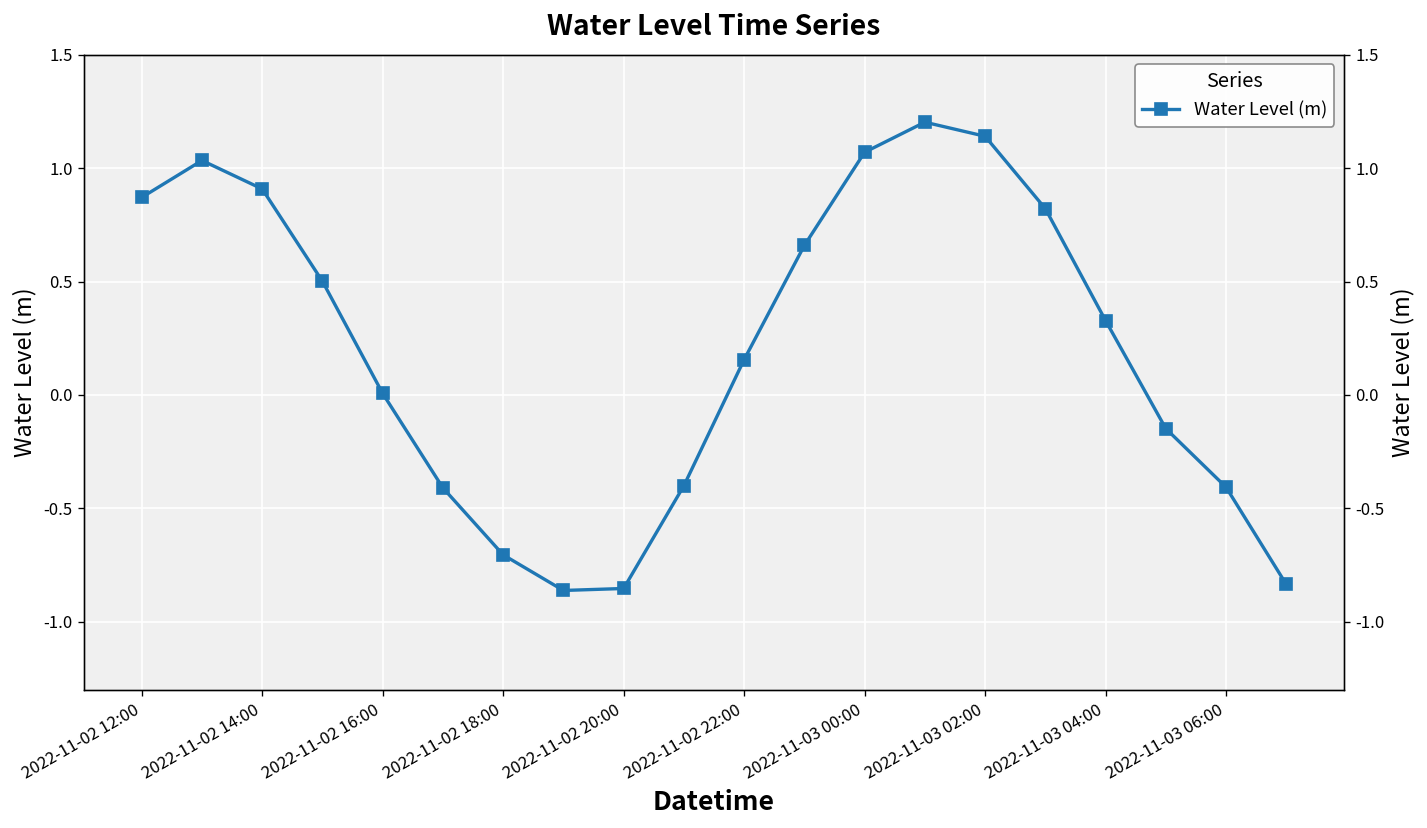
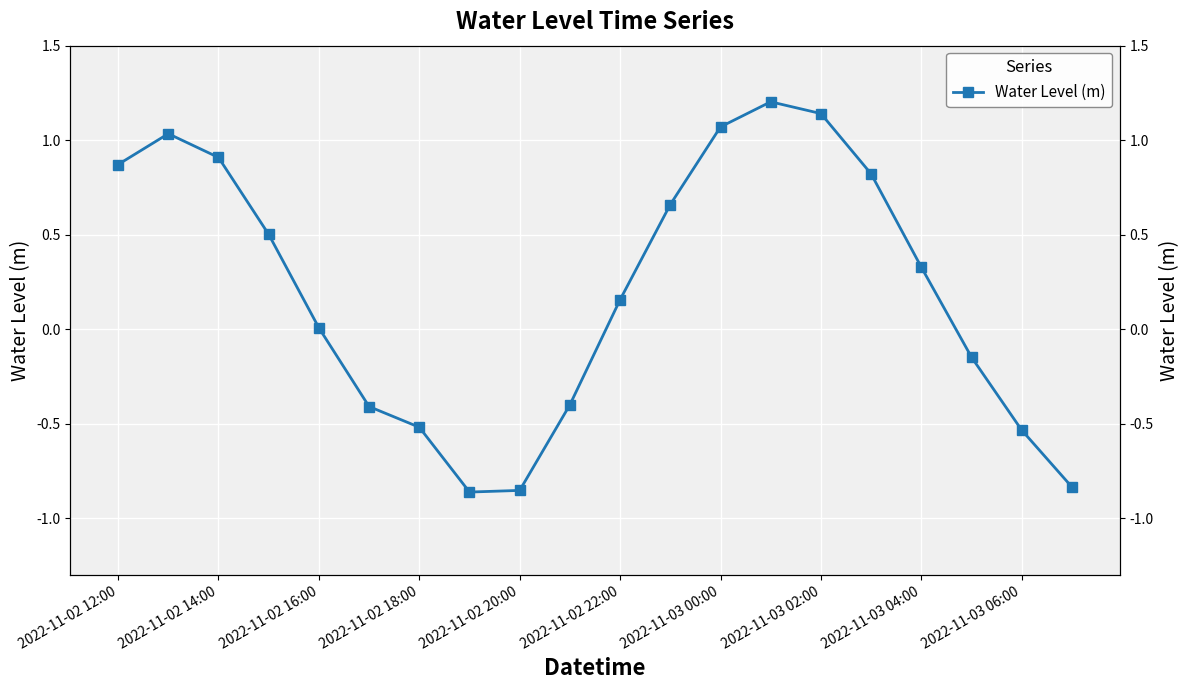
2022-11-02 18:00: -0.70 -> -0.52
2022-11-03 06:00: -0.41 -> -0.53
